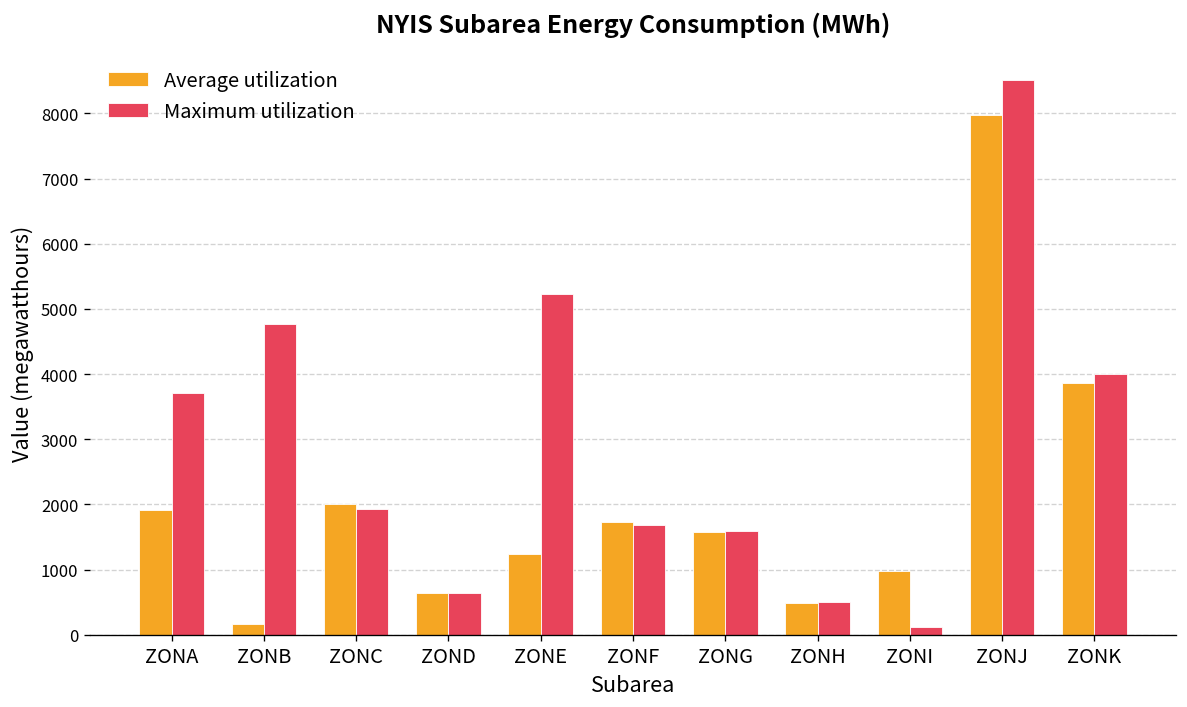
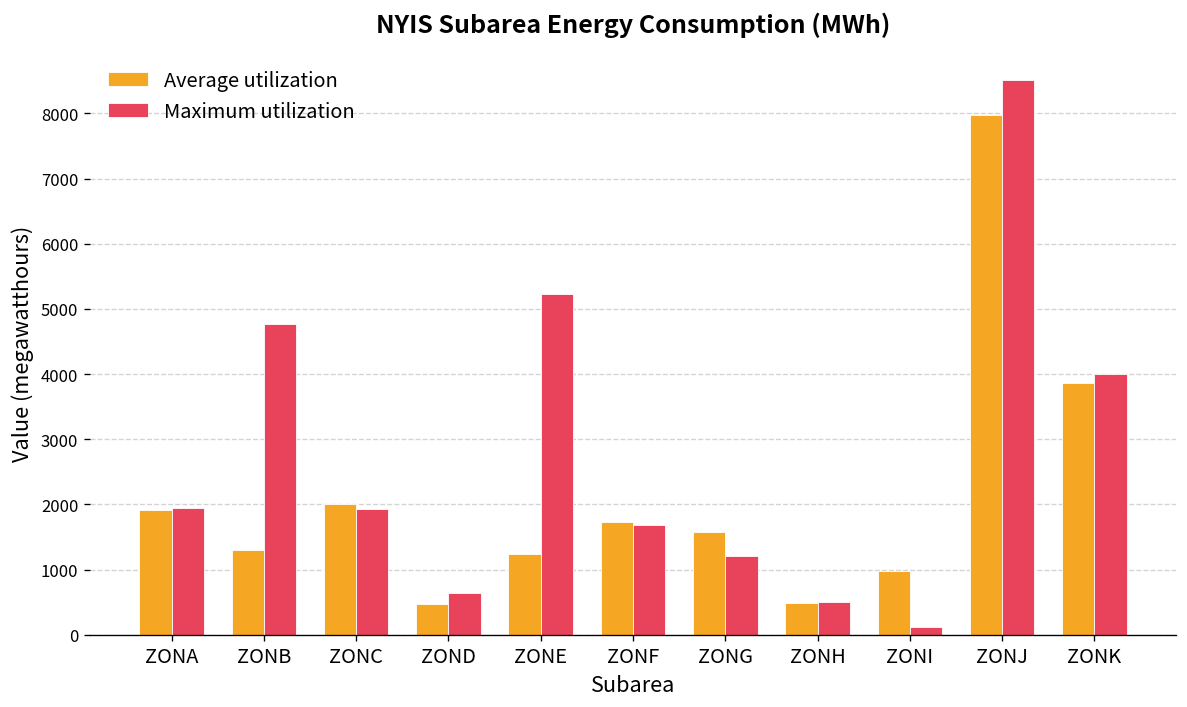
Maximum utilization, ZONA: 3700 -> 2000
Average utilization, ZONB: 200 -> 1300
Average utilization, ZOND: 600 -> 500
Maximum utilization, ZONG: 1600 -> 1200
